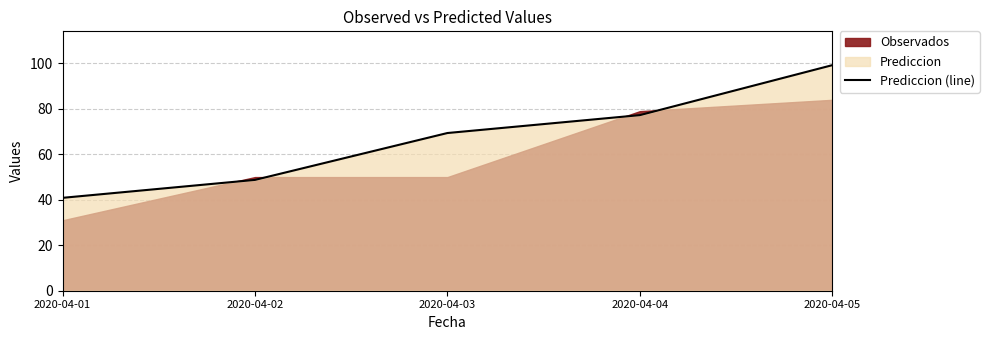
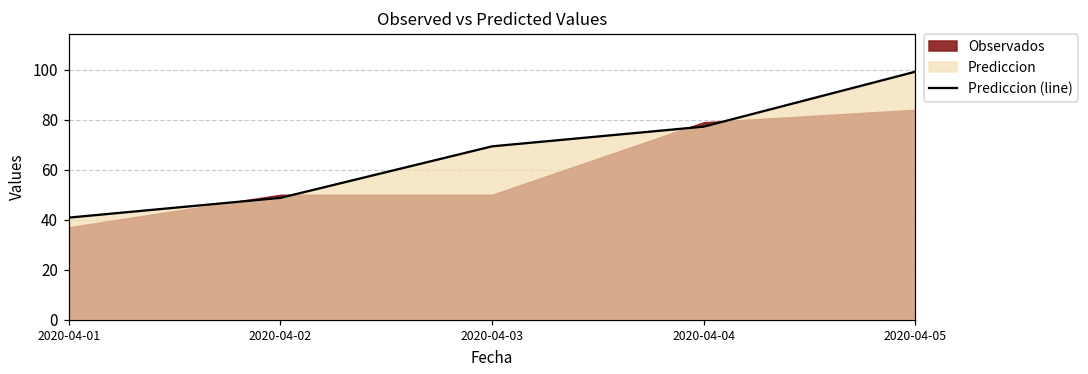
Observados, 2020-04-01: 31 -> 37
